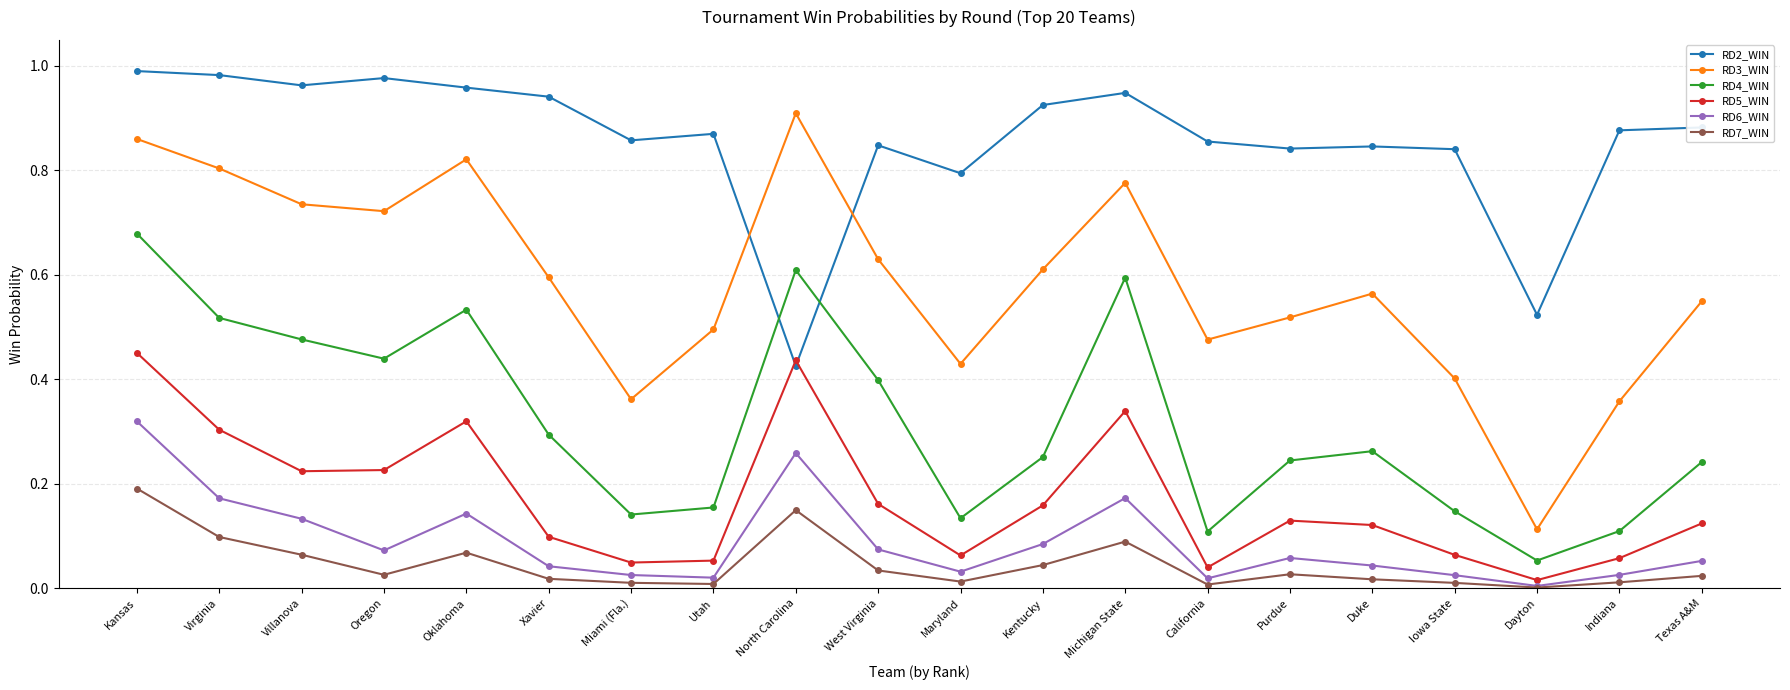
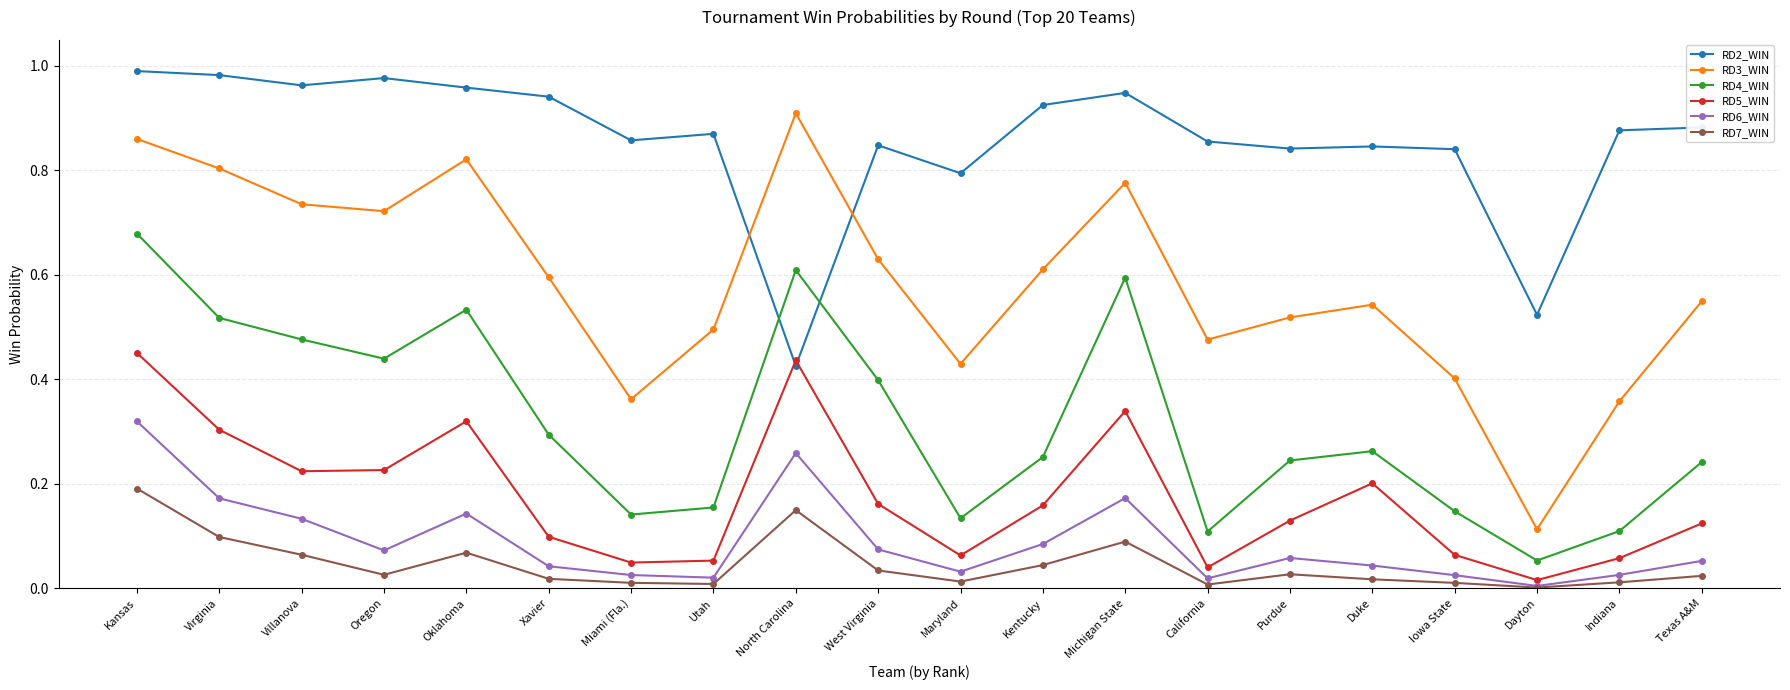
RD3_WIN, Duke: 0.56 -> 0.54
RD5_WIN, Duke: 0.12 -> 0.20
